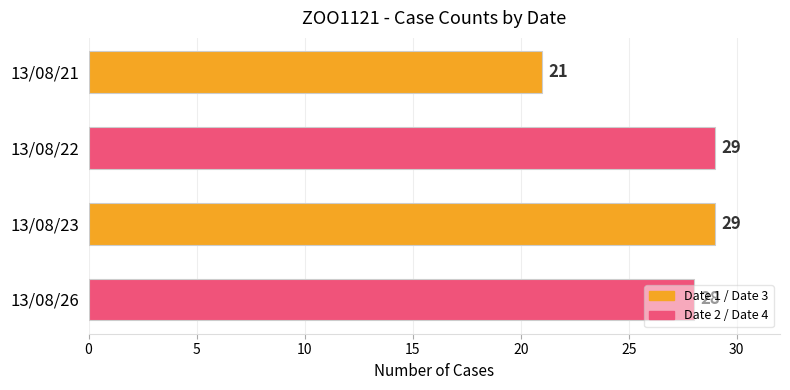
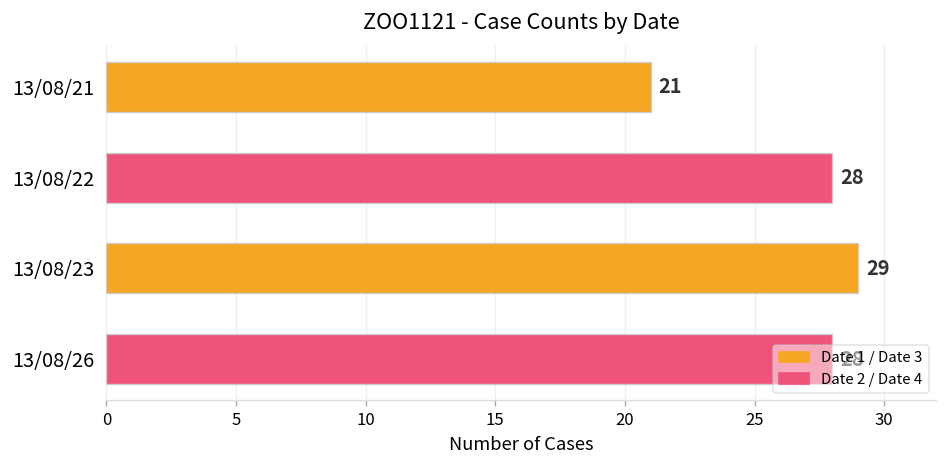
13/08/22: 29 -> 28
